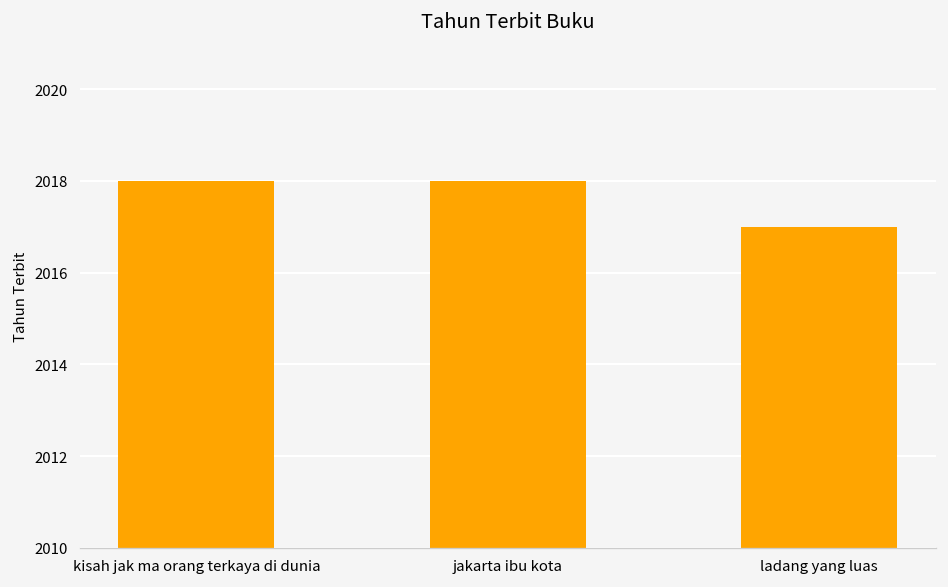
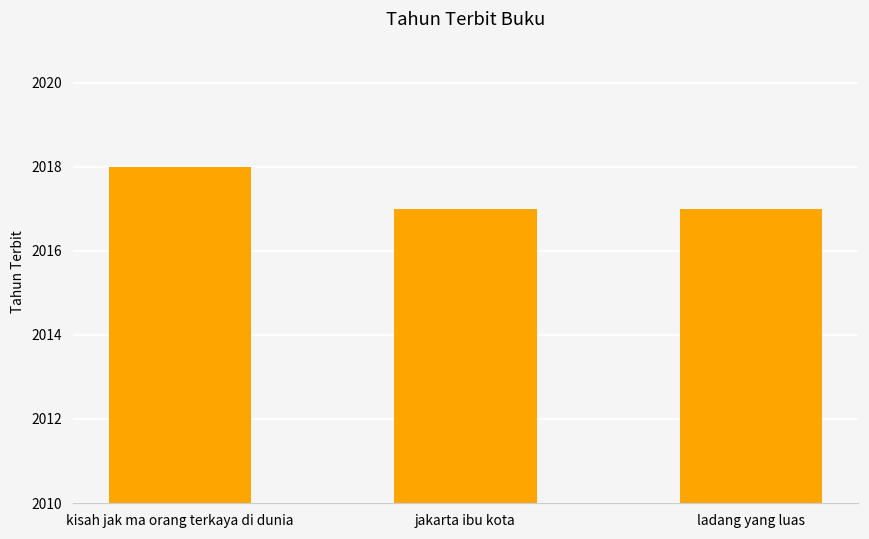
jakarta ibu kota: 2018 -> 2017
